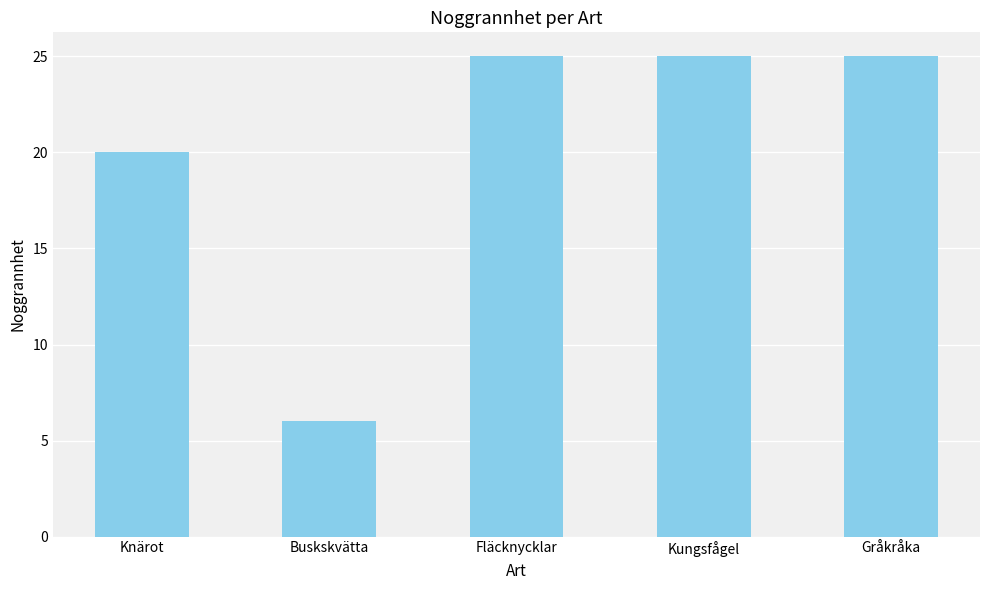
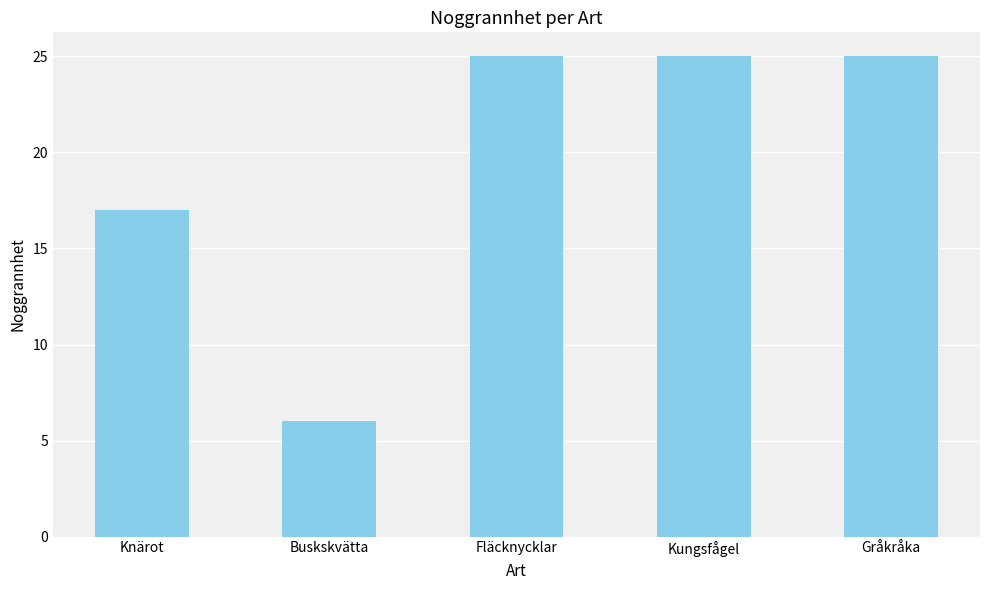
Knärot: 20 -> 17
